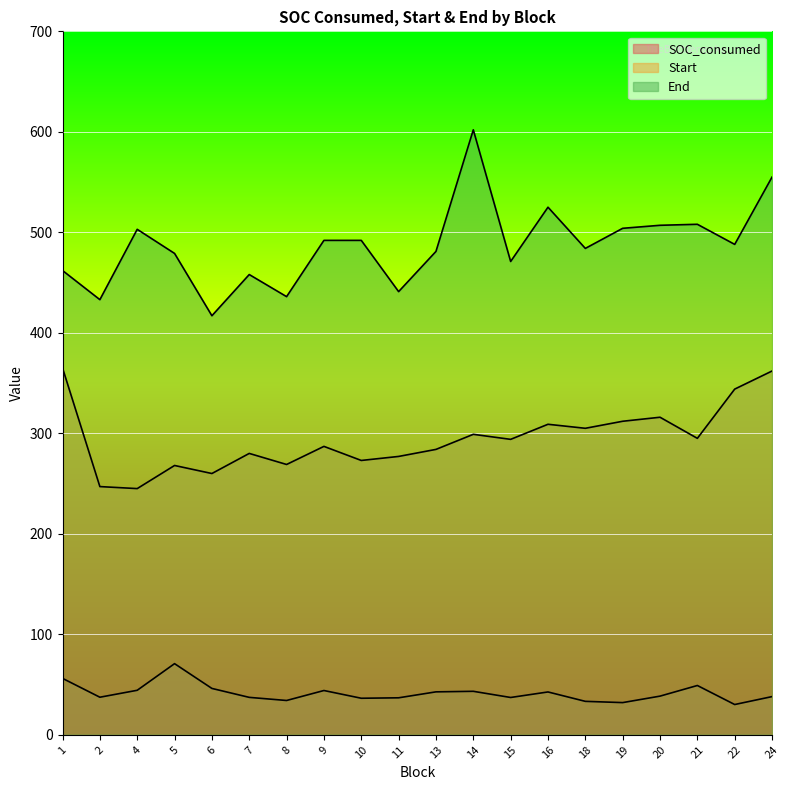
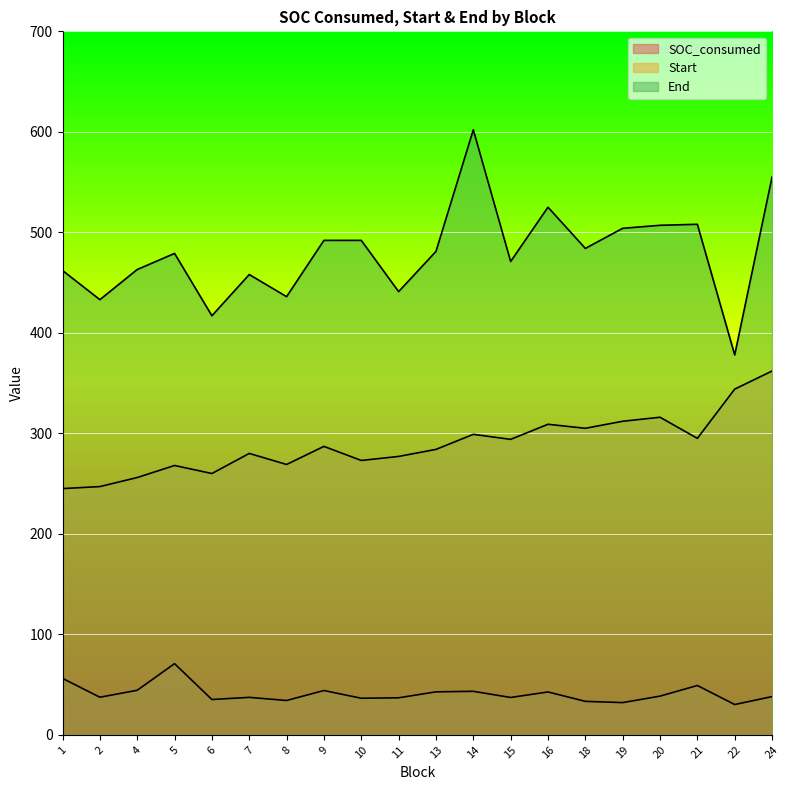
Start, 1: 365 -> 245
Start, 4: 245 -> 256
End, 4: 503 -> 463
SOC_consumed, 6: 46 -> 35
End, 22: 488 -> 378
